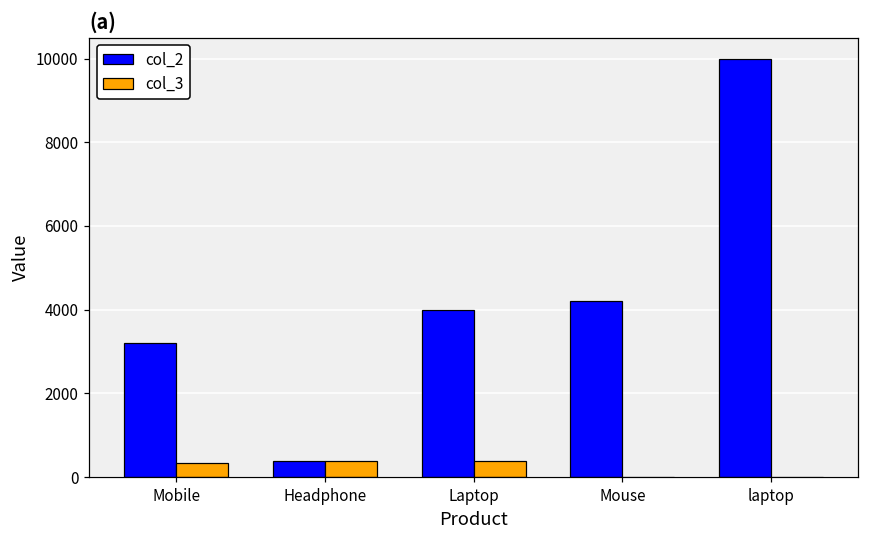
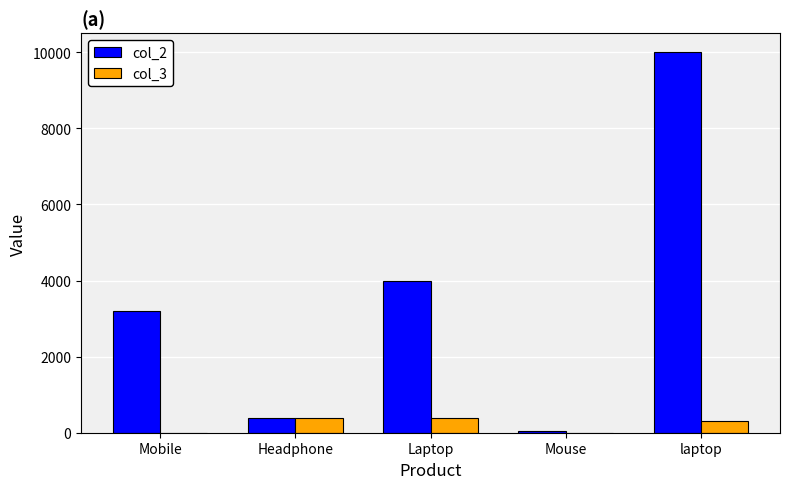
col_3, Mobile: 300 -> 0
col_2, Mouse: 4200 -> 0
col_3, laptop: 0 -> 300
